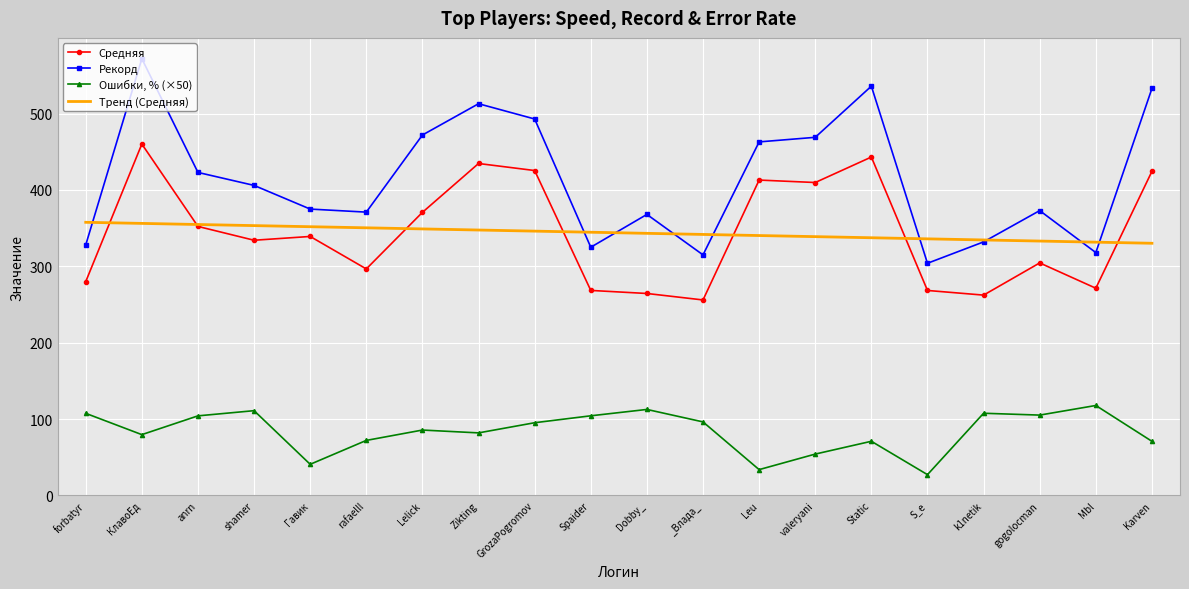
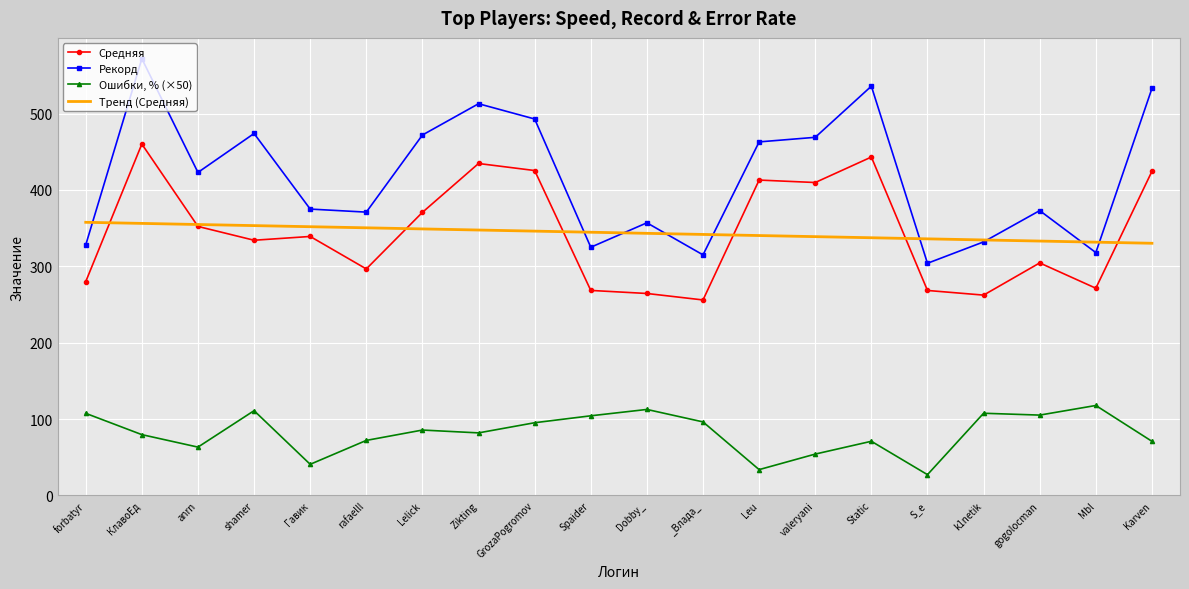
Ошибки, % (×50), anrn: 100 -> 60
Рекорд, shamer: 410 -> 470
Рекорд, Dobby_: 370 -> 360
